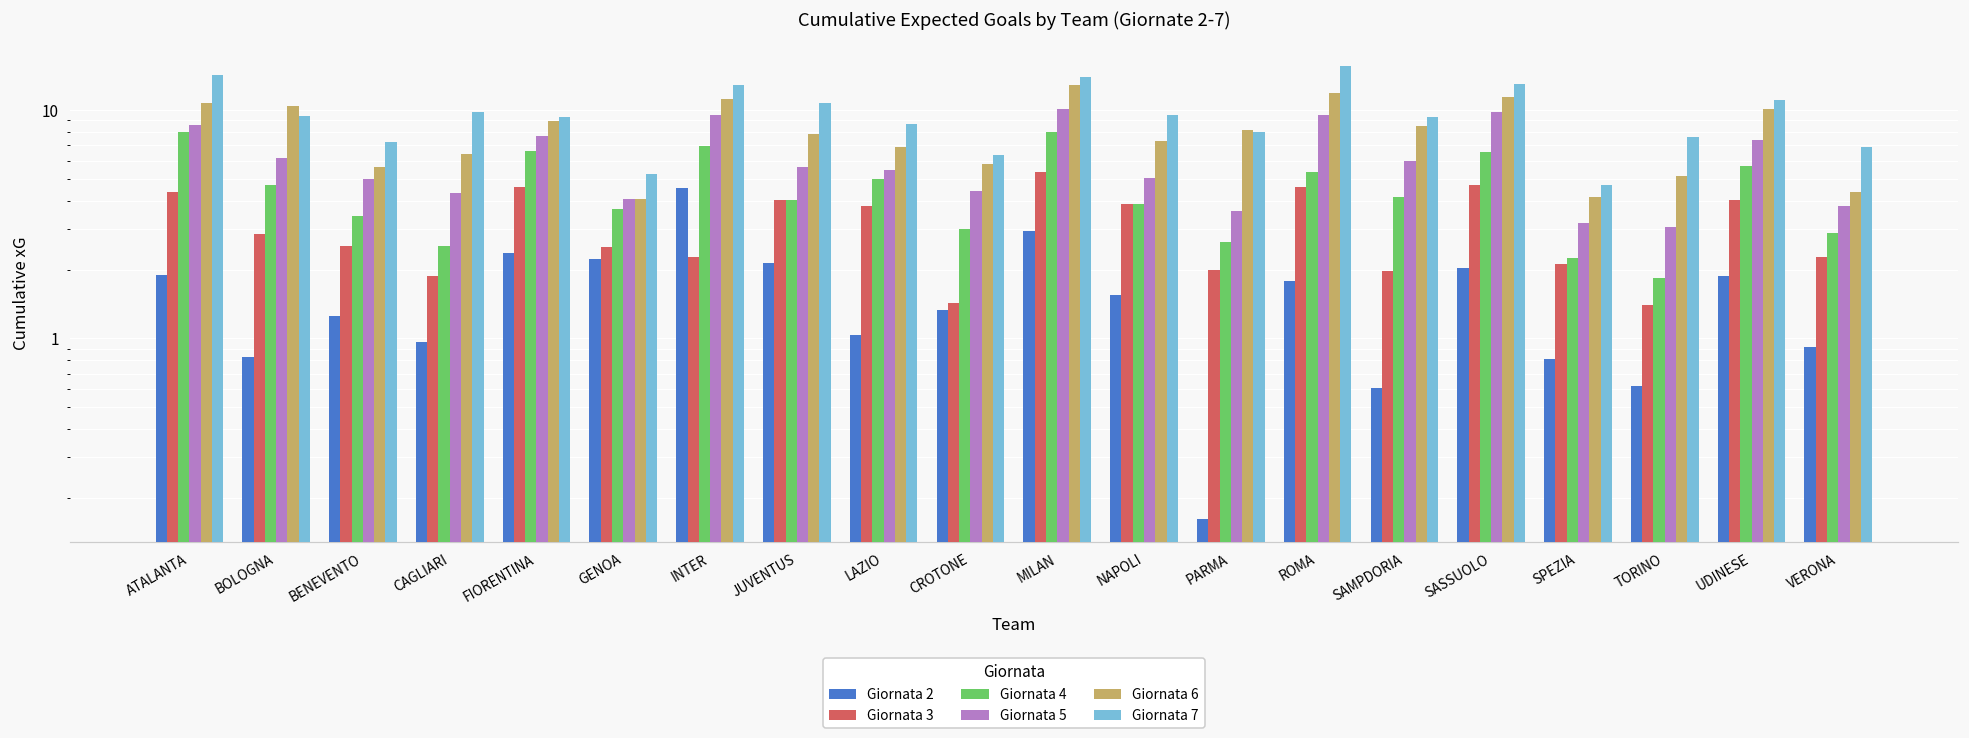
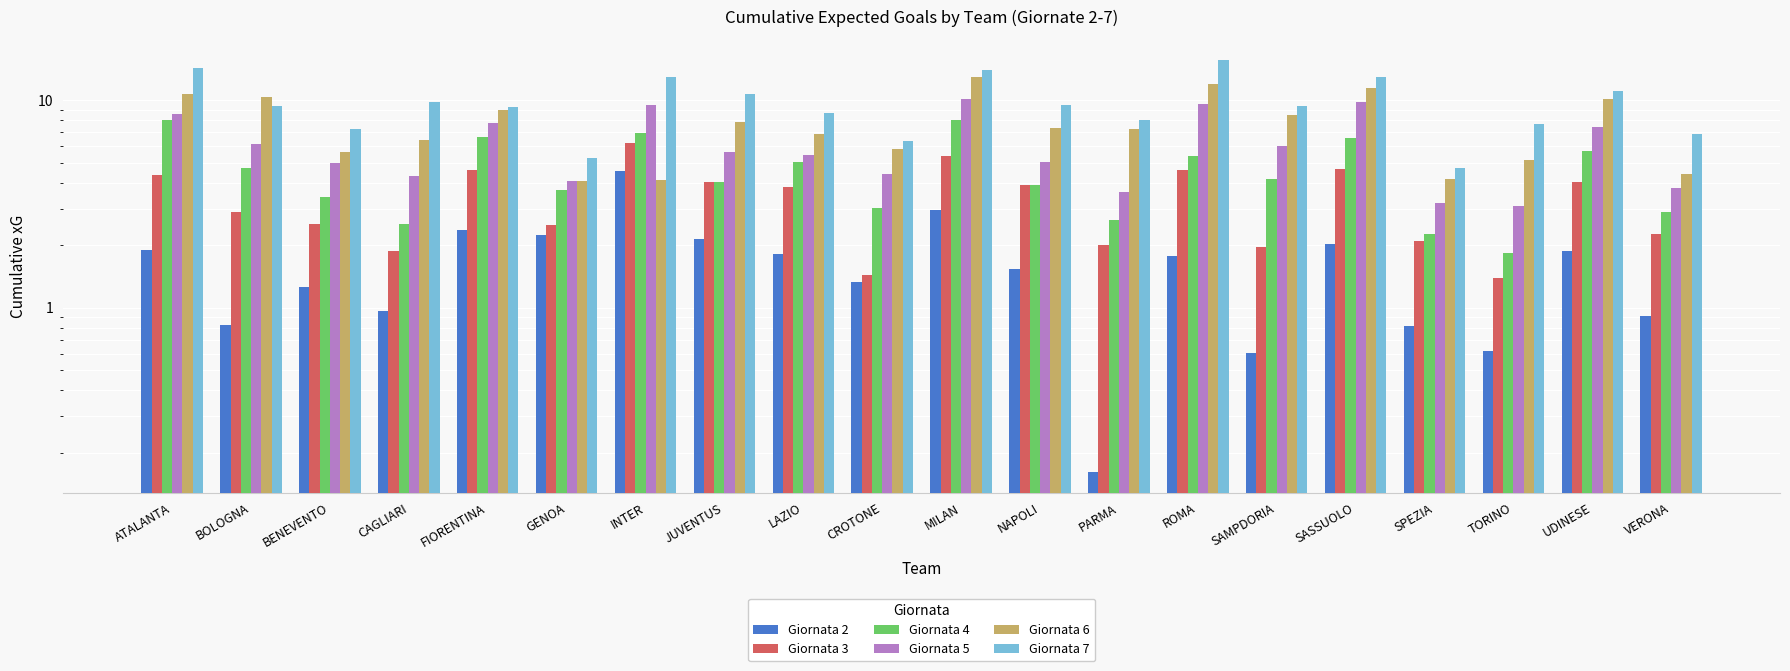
Giornata 3, INTER: 2.3 -> 6.2
Giornata 6, INTER: 11 -> 4.1
Giornata 2, LAZIO: 1.0 -> 1.8
Giornata 6, PARMA: 8.1 -> 7.3
